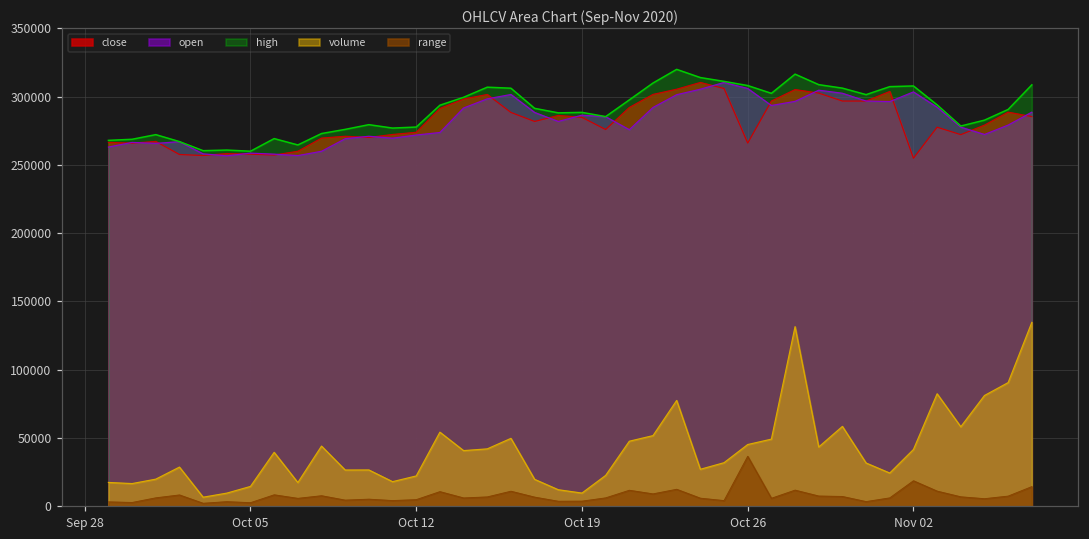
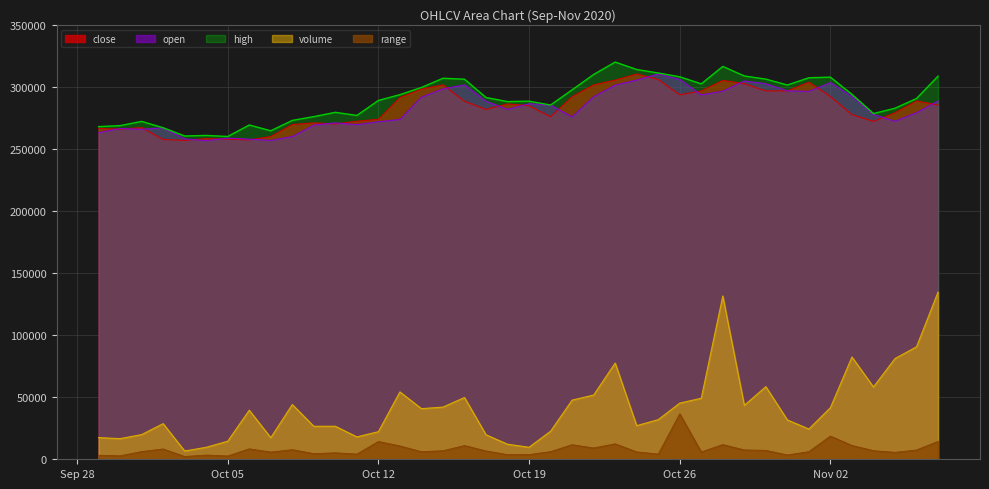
high, Oct 12: 278000 -> 289000
range, Oct 12: 5000 -> 14000
close, Oct 26: 266000 -> 294000
close, Nov 02: 255000 -> 292000
